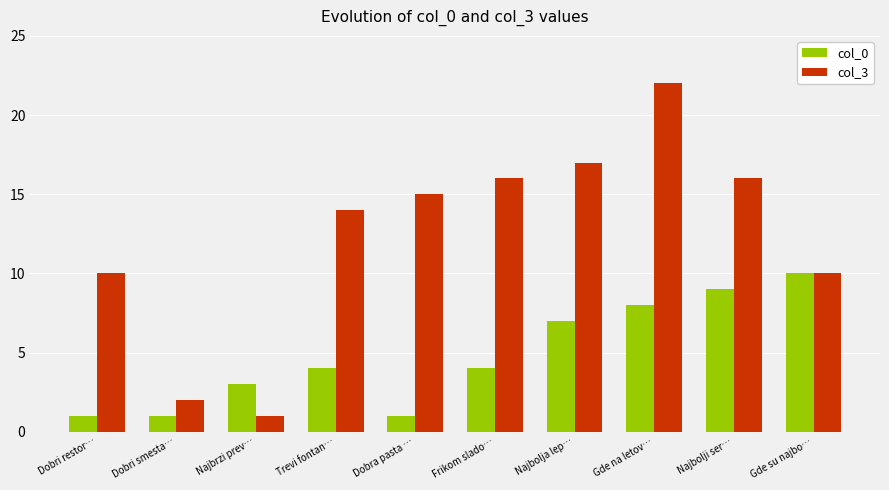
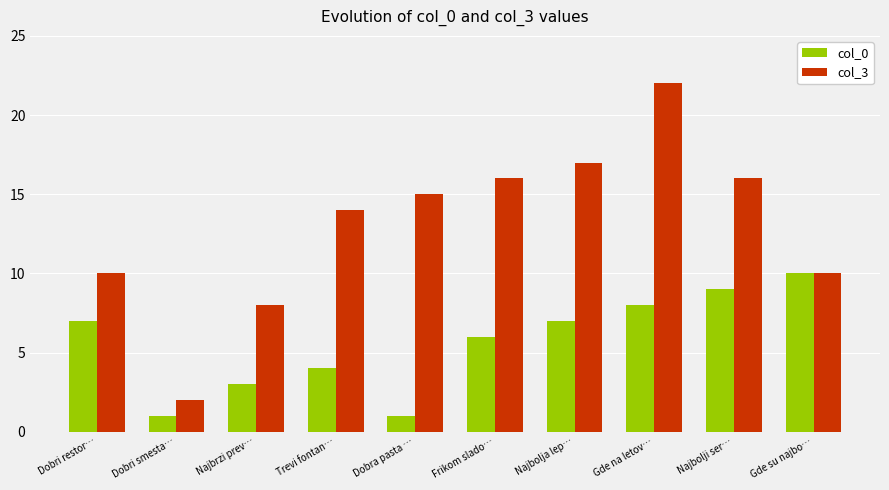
col_0, Dobri restor…: 1 -> 7
col_3, Najbrzi prev…: 1 -> 8
col_0, Frikom slado…: 4 -> 6
